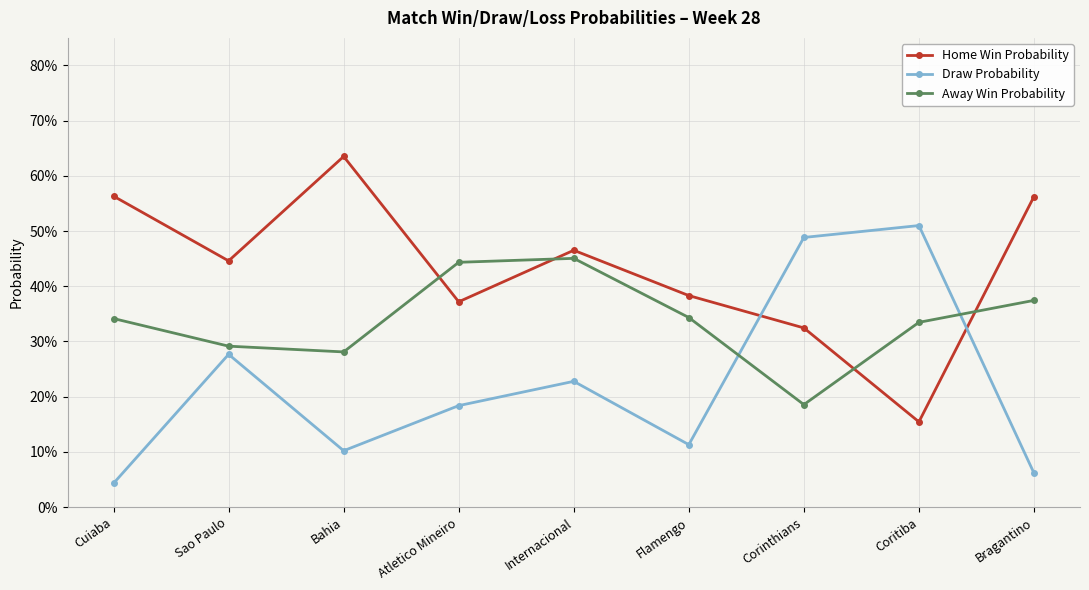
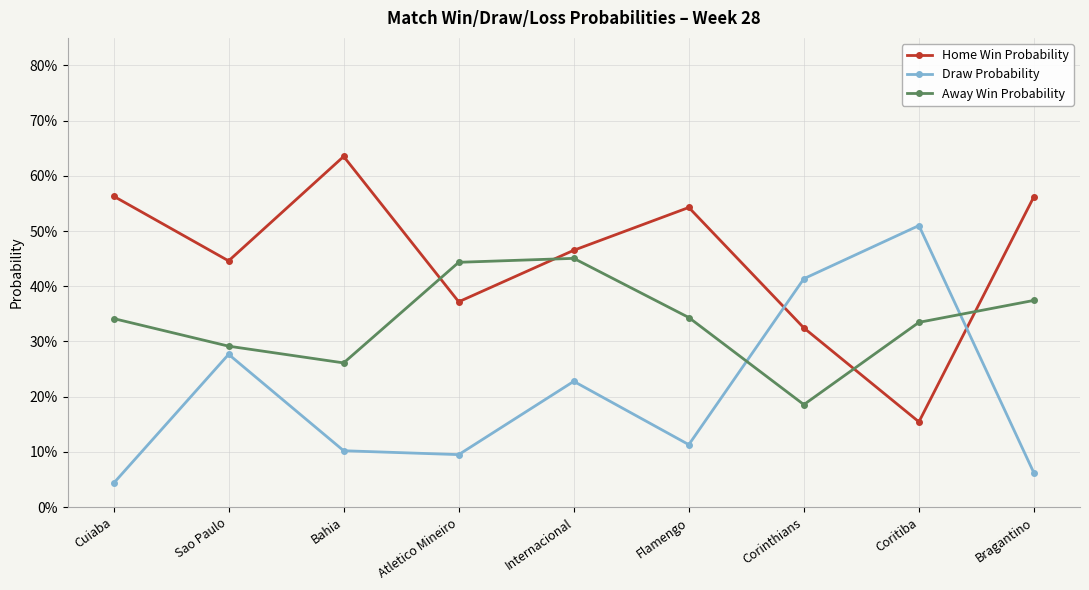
Away Win Probability, Bahia: 28% -> 26%
Draw Probability, Atletico Mineiro: 18% -> 10%
Home Win Probability, Flamengo: 38% -> 54%
Draw Probability, Corinthians: 49% -> 41%
